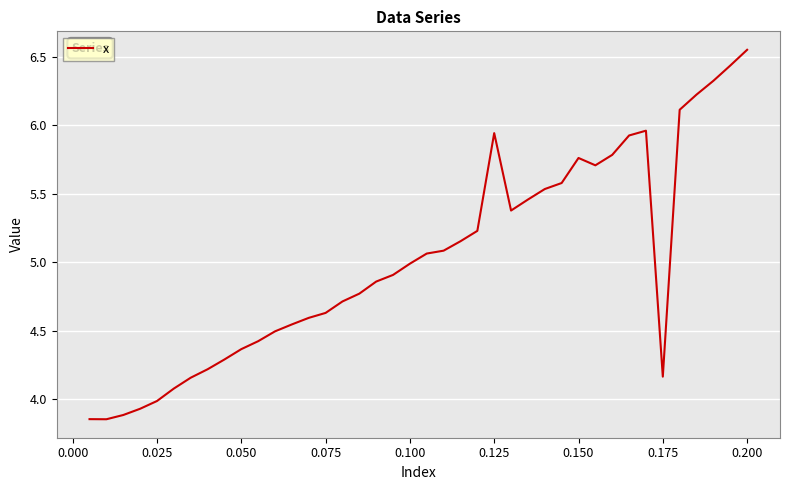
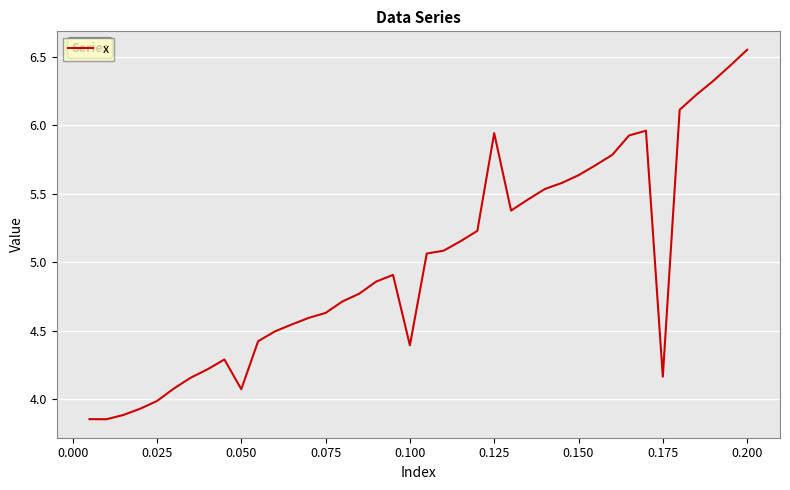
0.050: 4.36 -> 4.07
0.100: 4.99 -> 4.39
0.150: 5.76 -> 5.64
